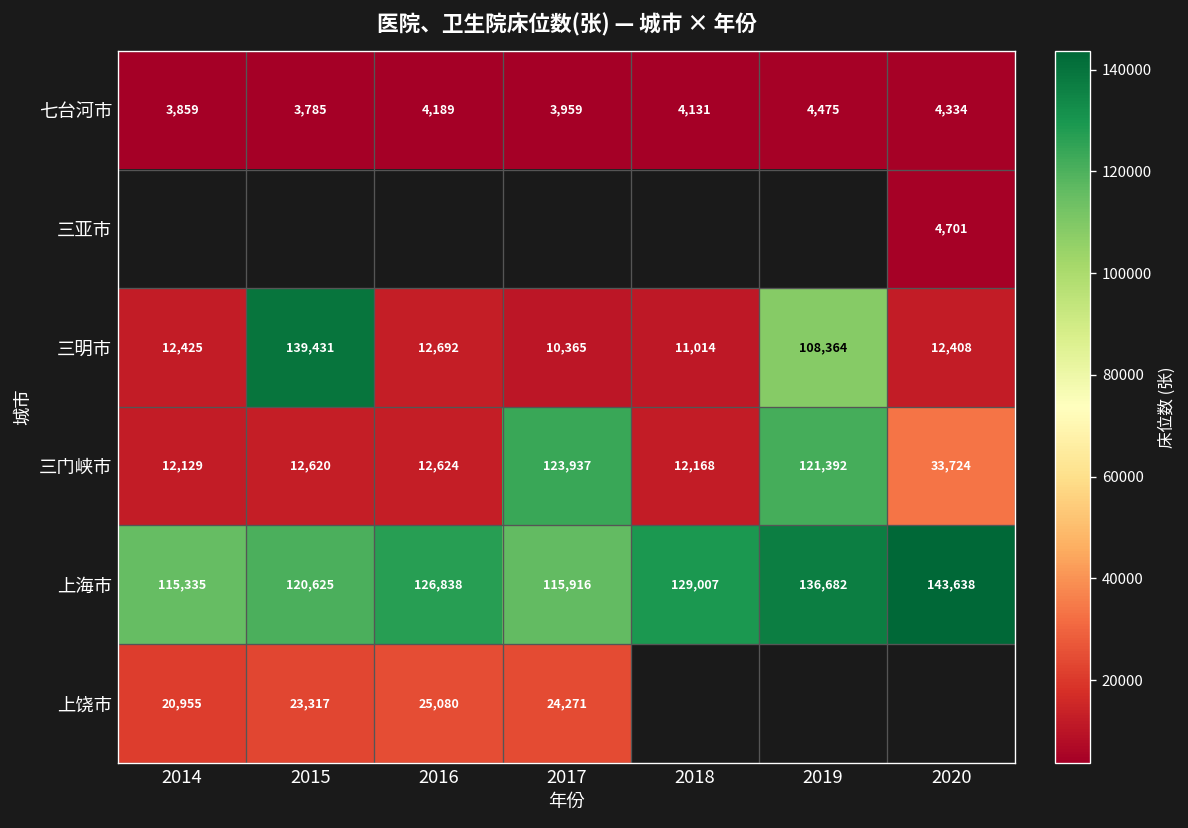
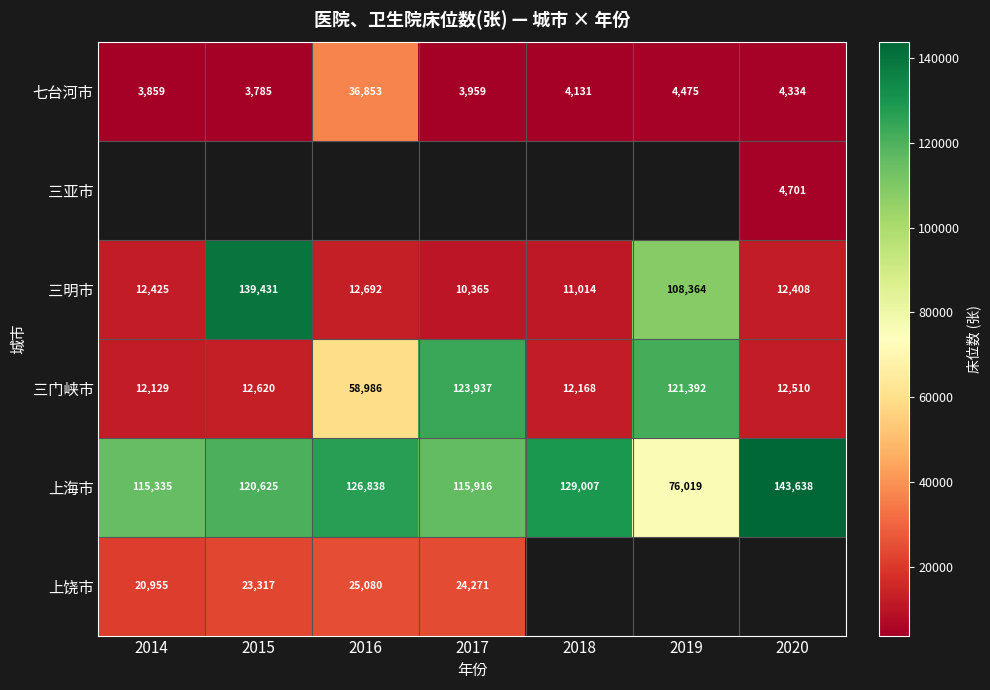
七台河市, 2016: 4,189 -> 36,853
三门峡市, 2016: 12,624 -> 58,986
三门峡市, 2020: 33,724 -> 12,510
上海市, 2019: 136,682 -> 76,019
